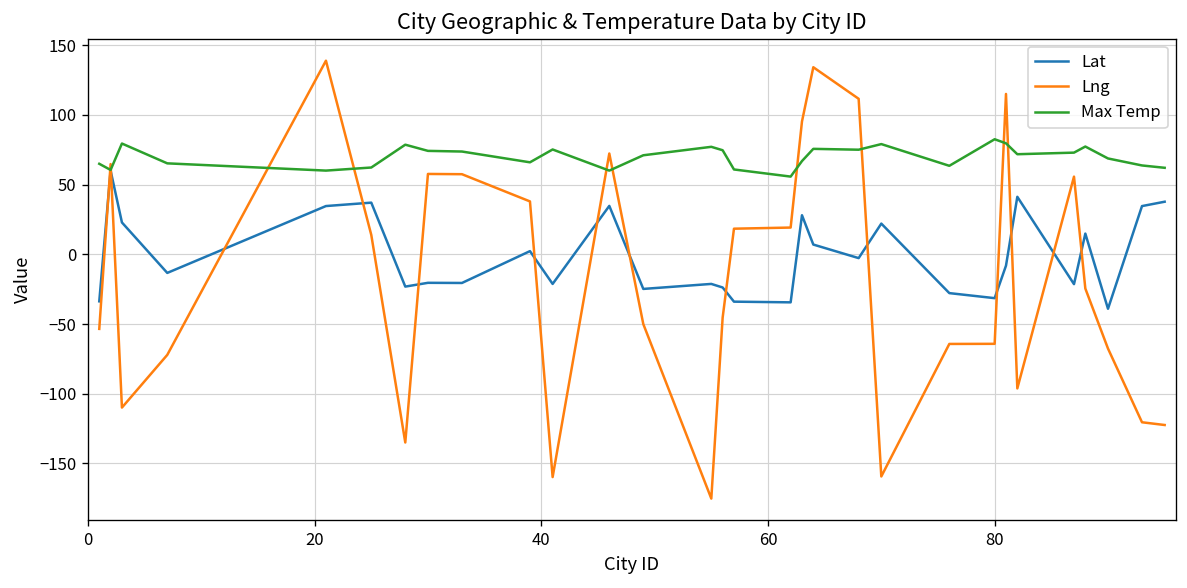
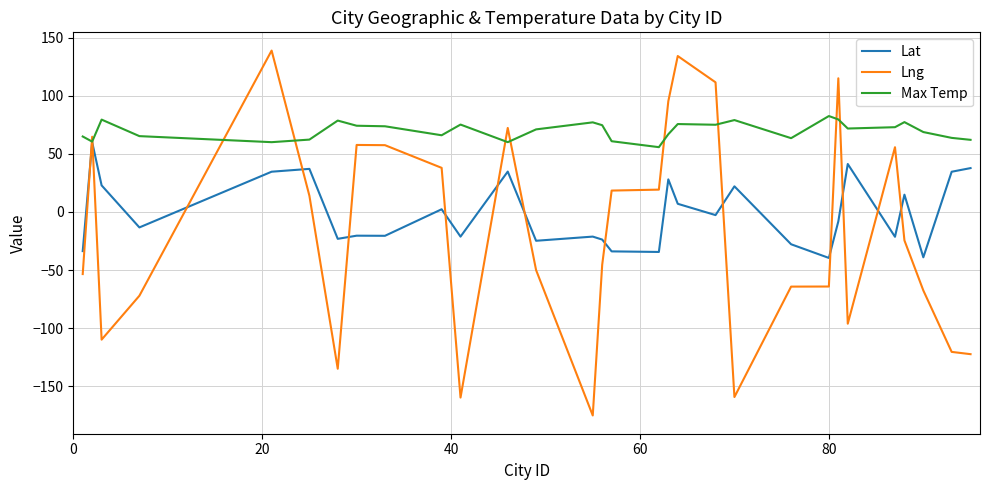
Lat, 80: -31 -> -40
